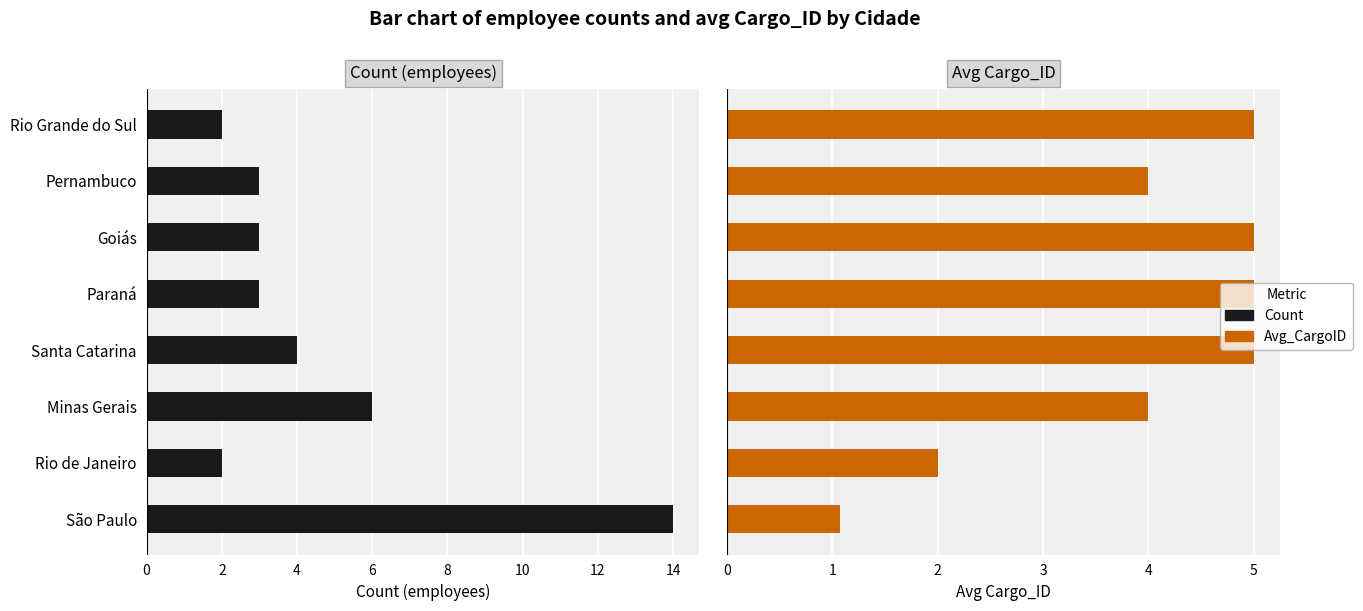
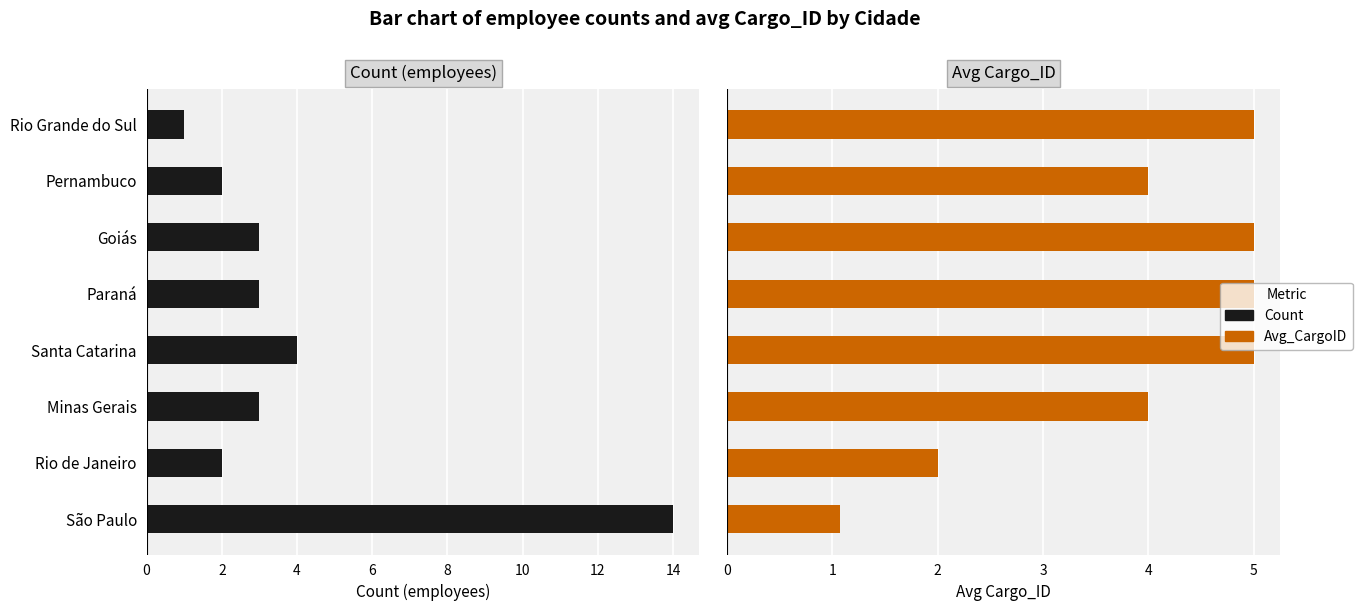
Count (employees), Rio Grande do Sul: 2 -> 1
Count (employees), Pernambuco: 3 -> 2
Count (employees), Minas Gerais: 6 -> 3
